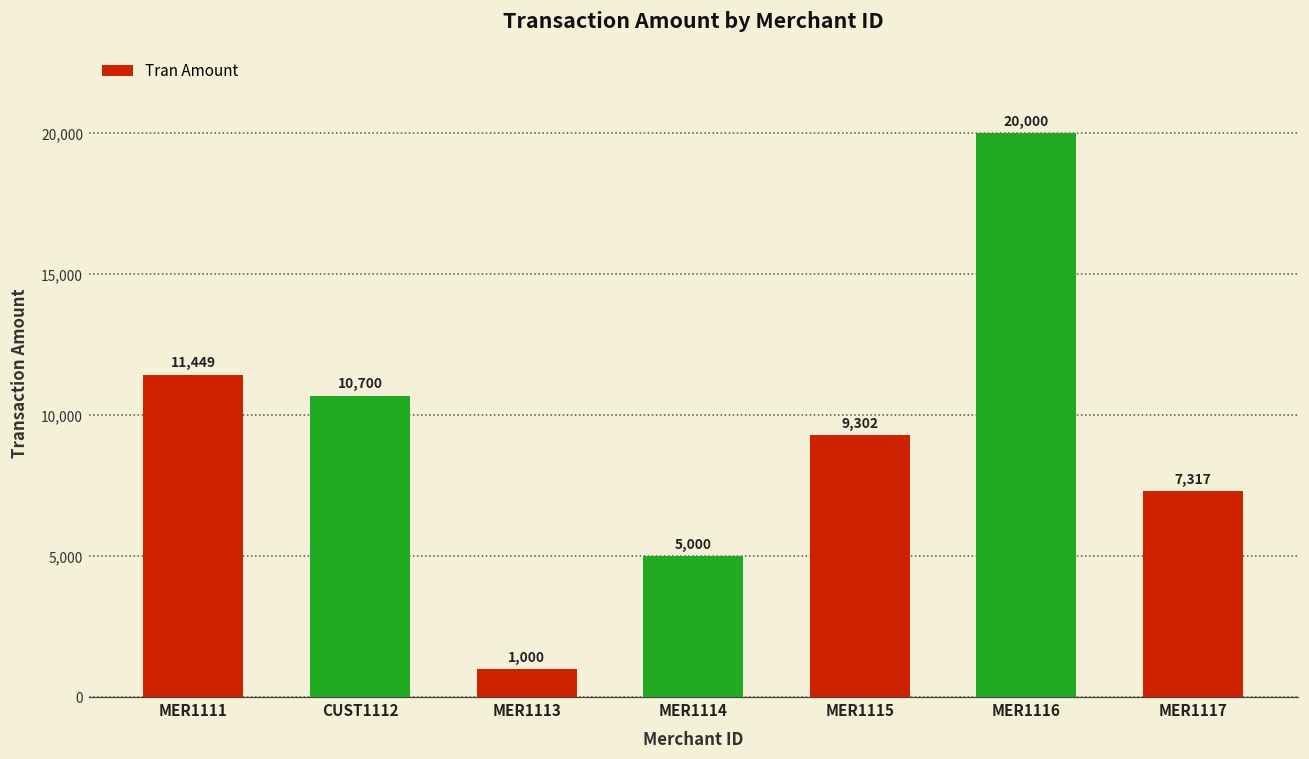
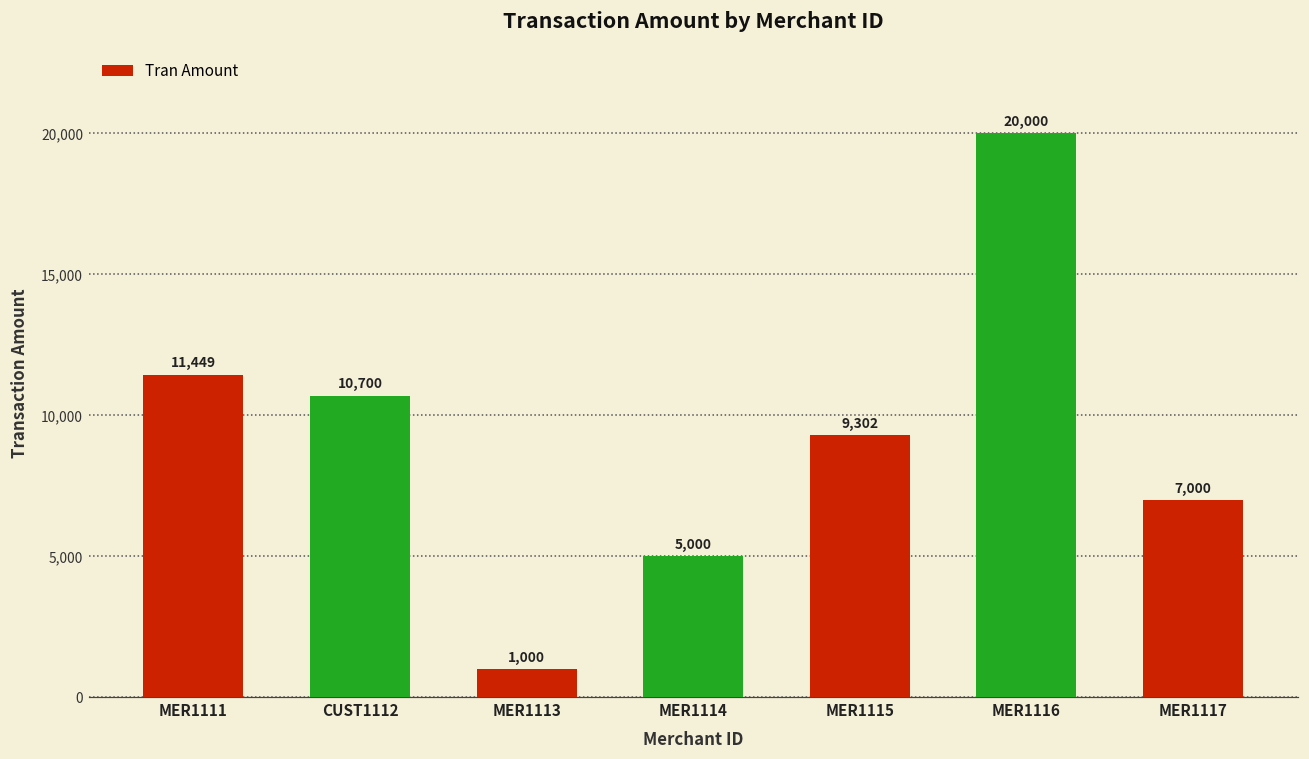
MER1117: 7,317 -> 7,000
